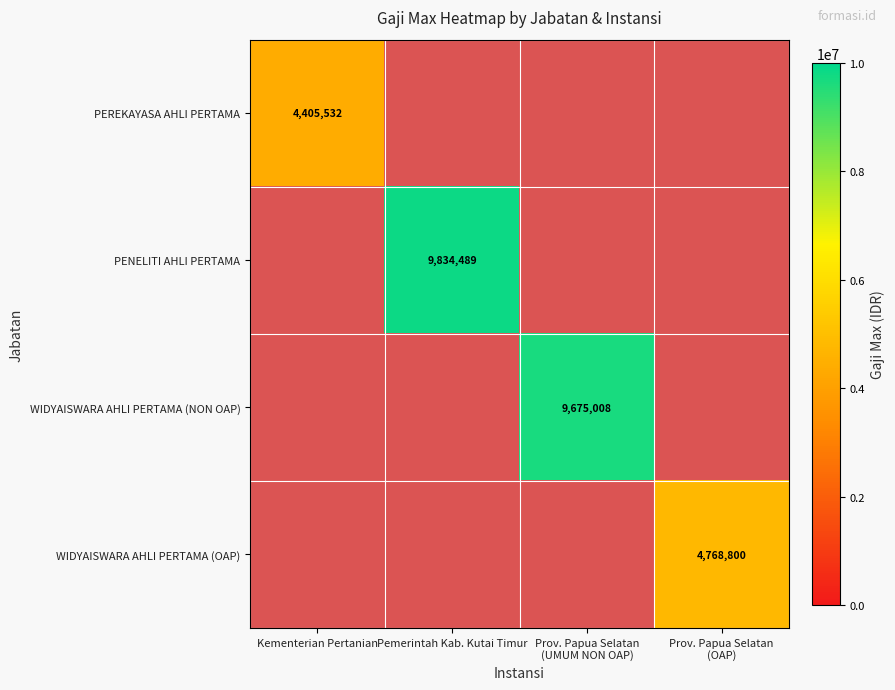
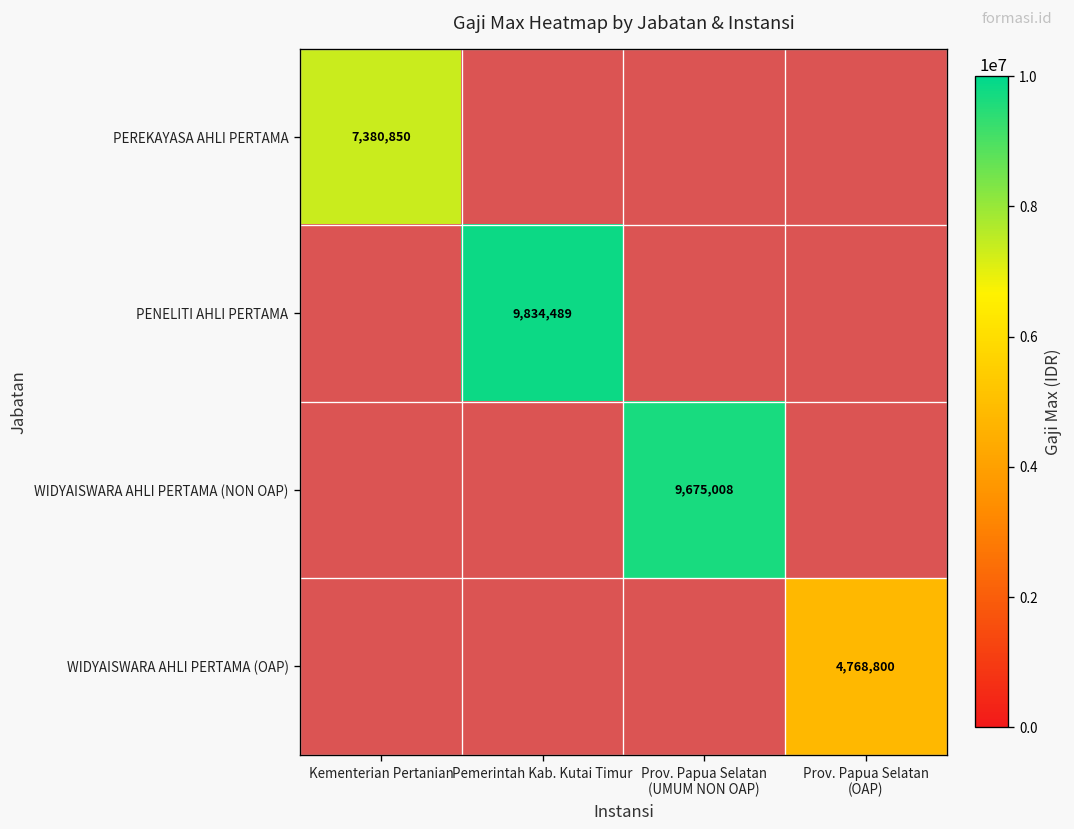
PEREKAYASA AHLI PERTAMA, Kementerian Pertanian: 4,405,532 -> 7,380,850
